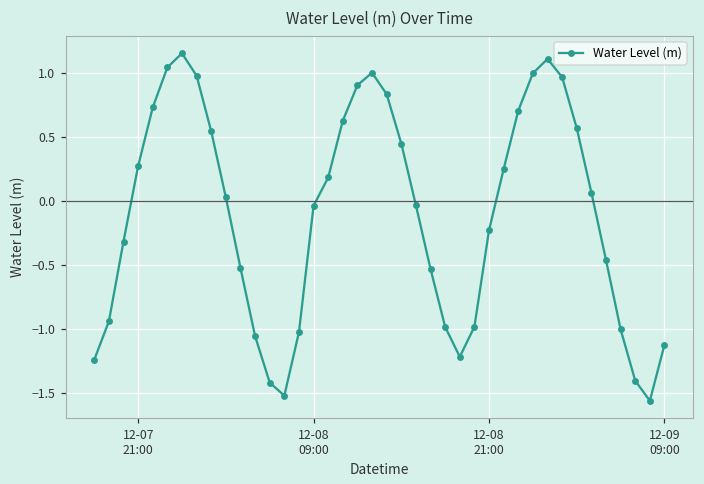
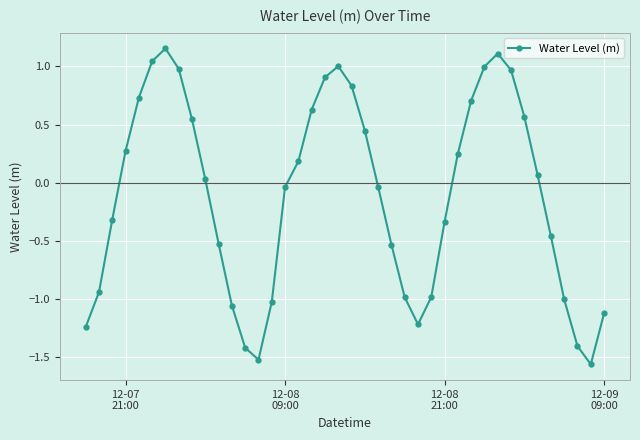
12-08 21:00: -0.23 -> -0.34
